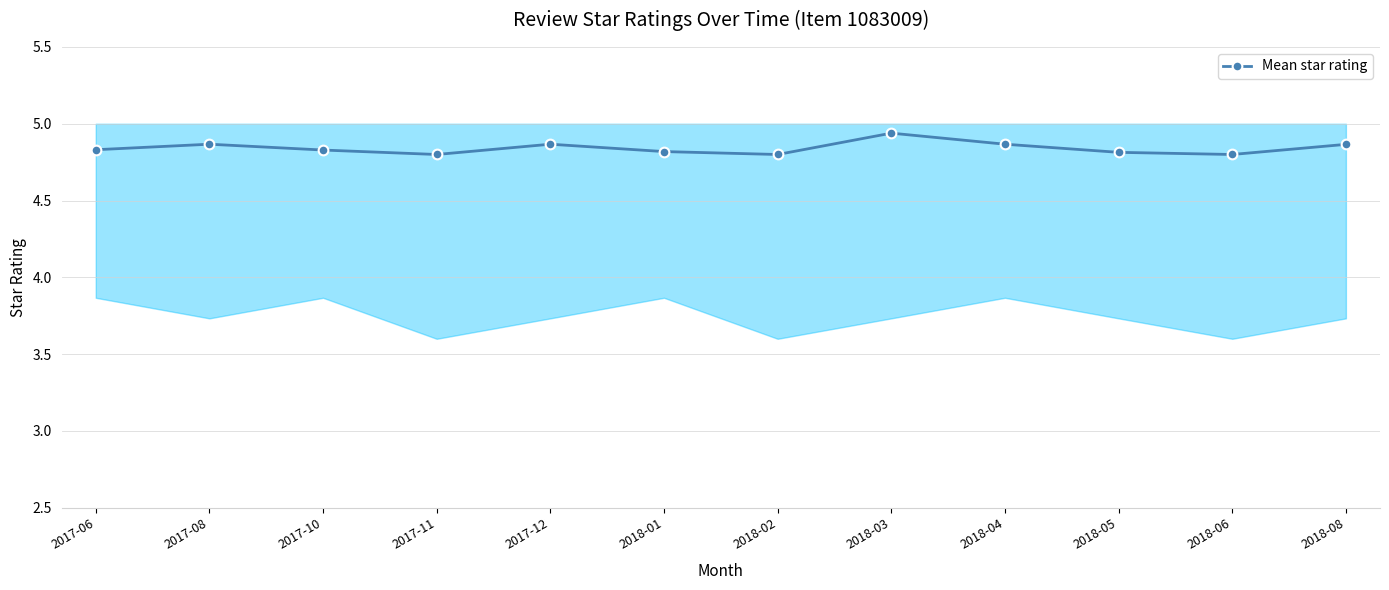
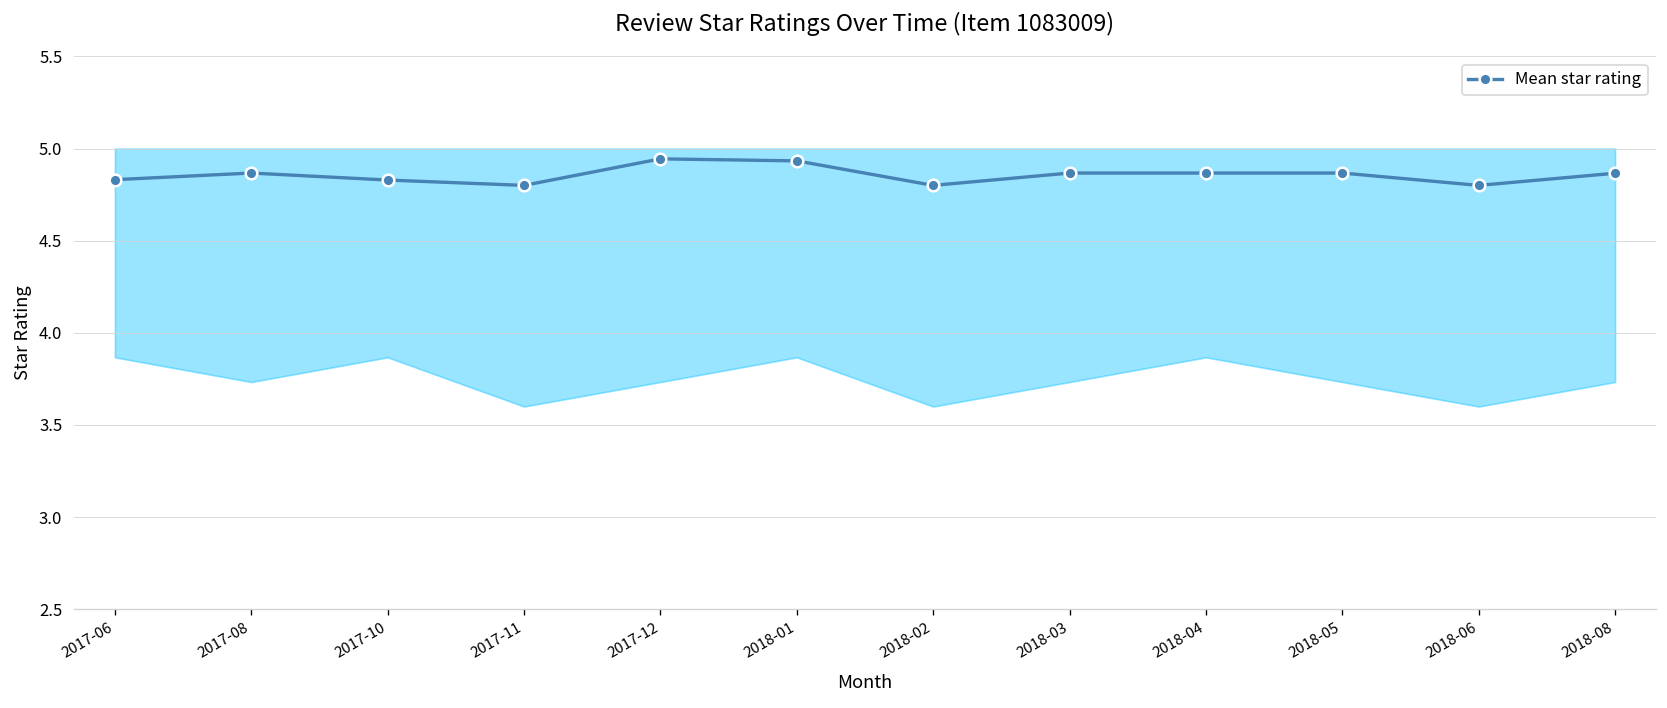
Mean star rating, 2017-12: 4.87 -> 4.94
Mean star rating, 2018-01: 4.82 -> 4.93
Mean star rating, 2018-03: 4.94 -> 4.87
Mean star rating, 2018-05: 4.81 -> 4.87
